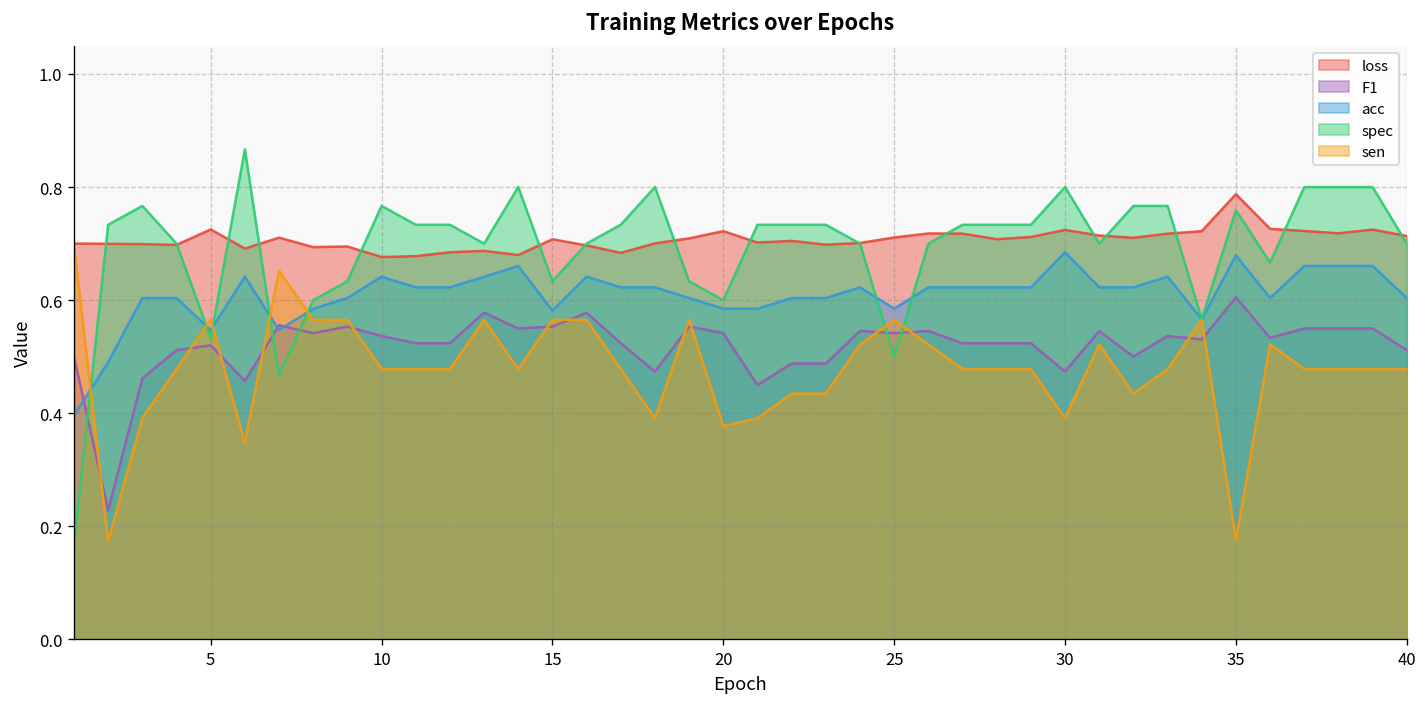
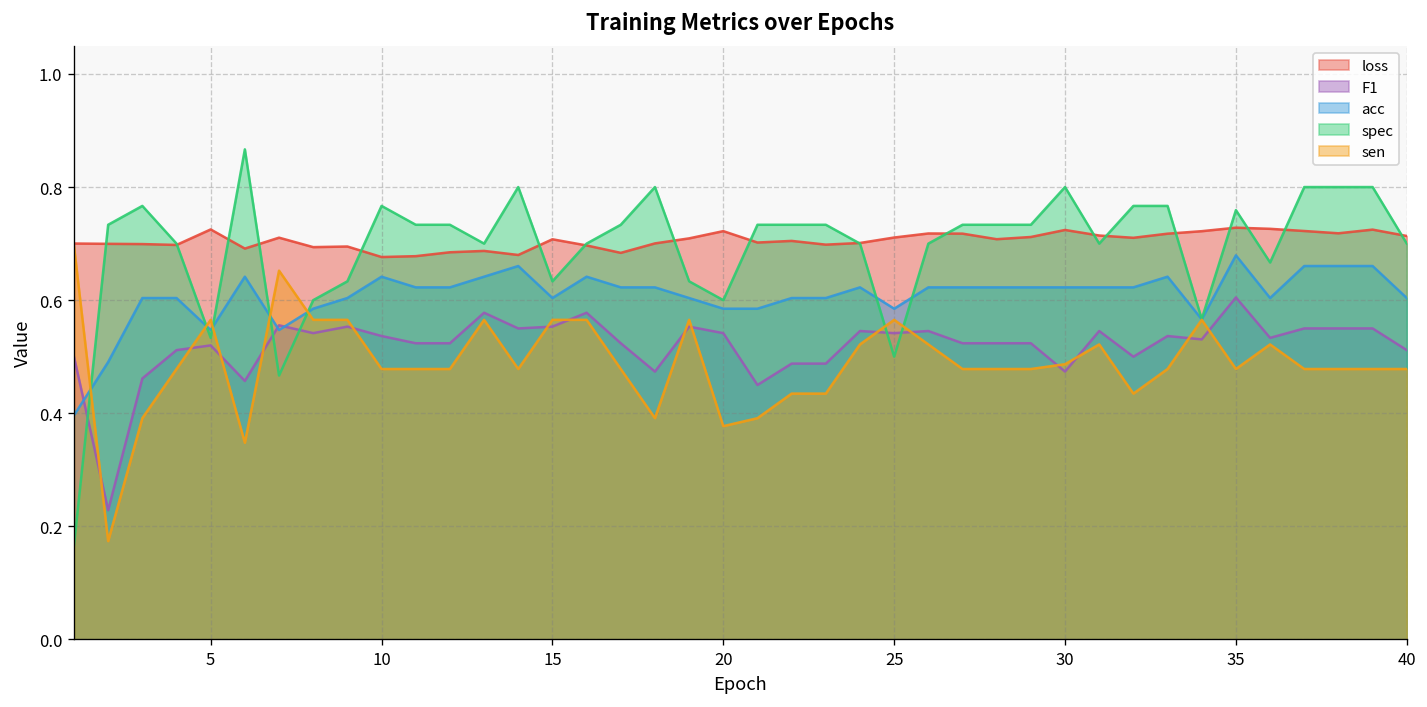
acc, 15: 0.58 -> 0.60
acc, 30: 0.68 -> 0.62
sen, 30: 0.39 -> 0.49
loss, 35: 0.79 -> 0.73
sen, 35: 0.18 -> 0.48
